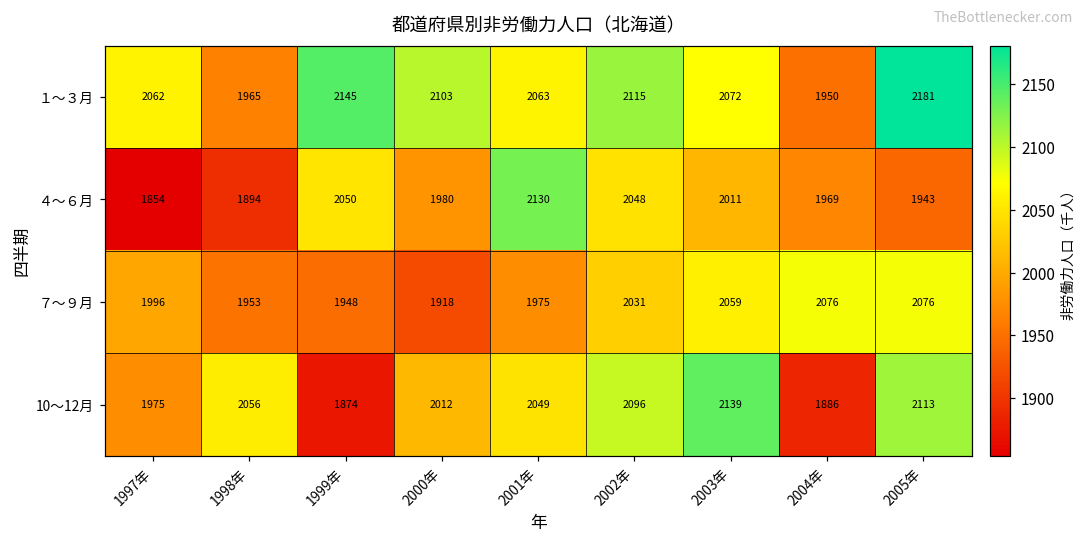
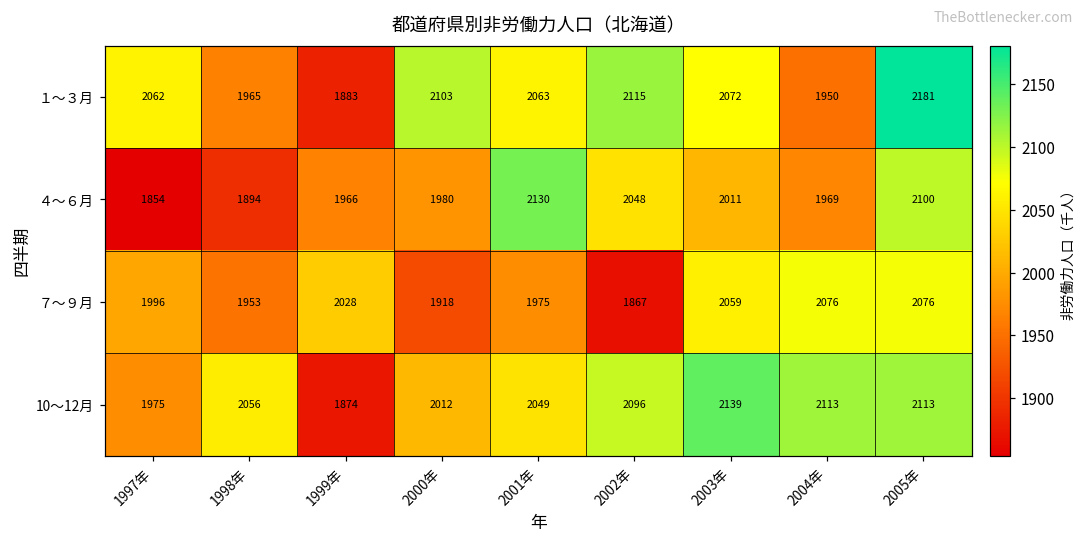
１～３月, 1999年: 2145 -> 1883
４～６月, 1999年: 2050 -> 1966
４～６月, 2005年: 1943 -> 2100
７～９月, 1999年: 1948 -> 2028
７～９月, 2002年: 2031 -> 1867
10～12月, 2004年: 1886 -> 2113
